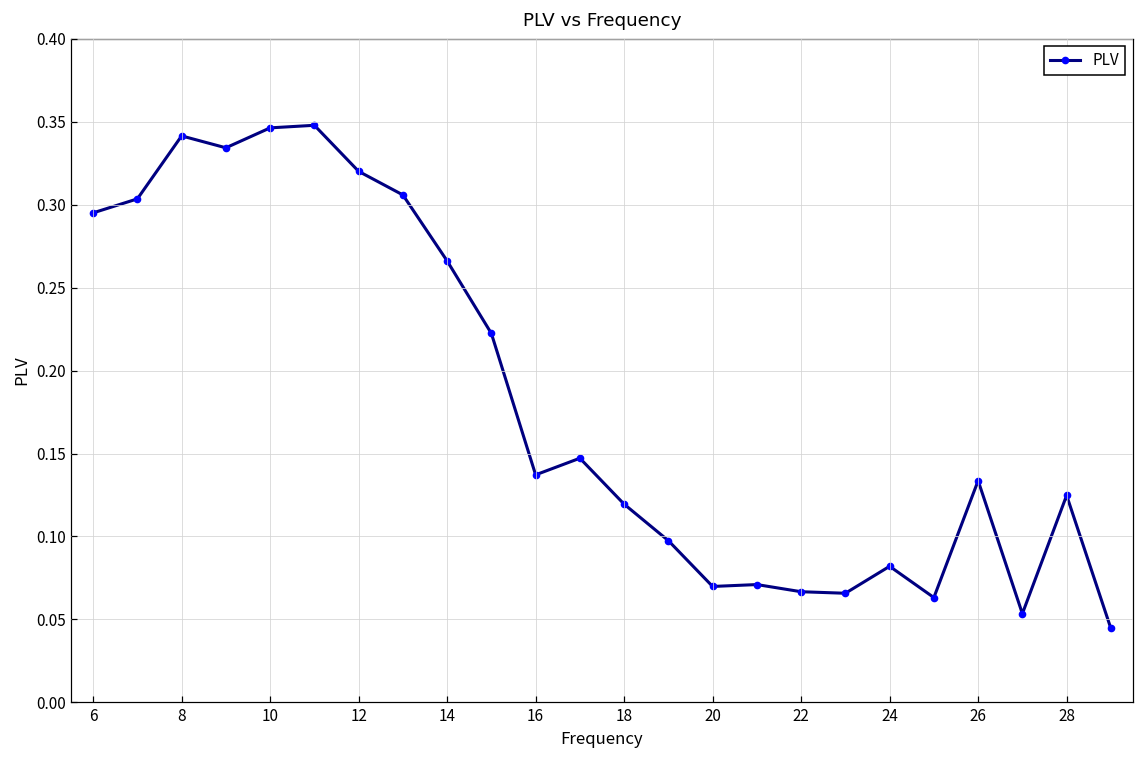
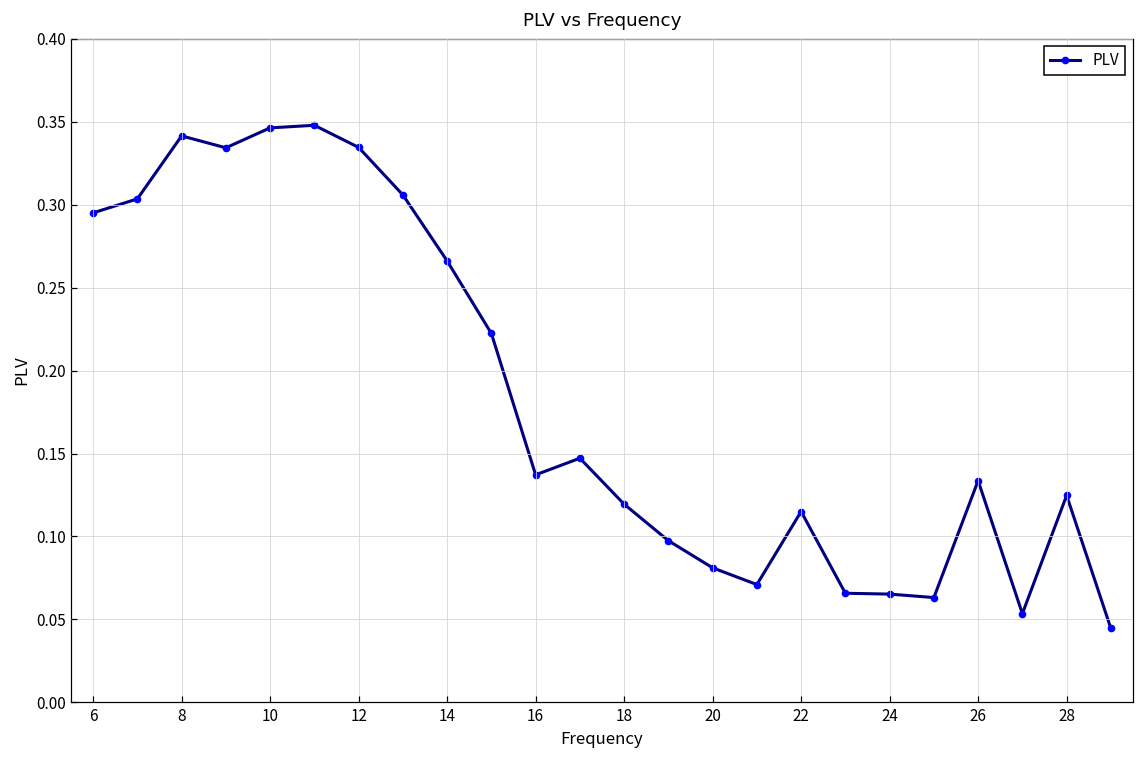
12: 0.320 -> 0.334
20: 0.070 -> 0.081
22: 0.067 -> 0.115
24: 0.082 -> 0.065
